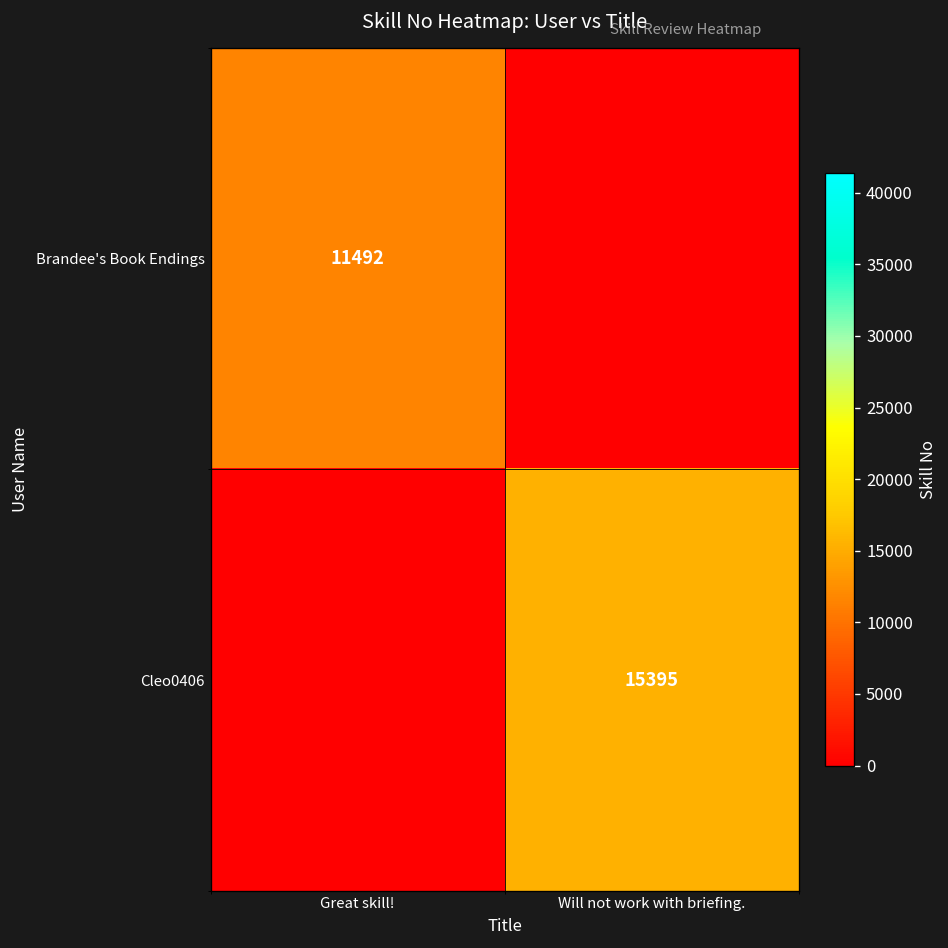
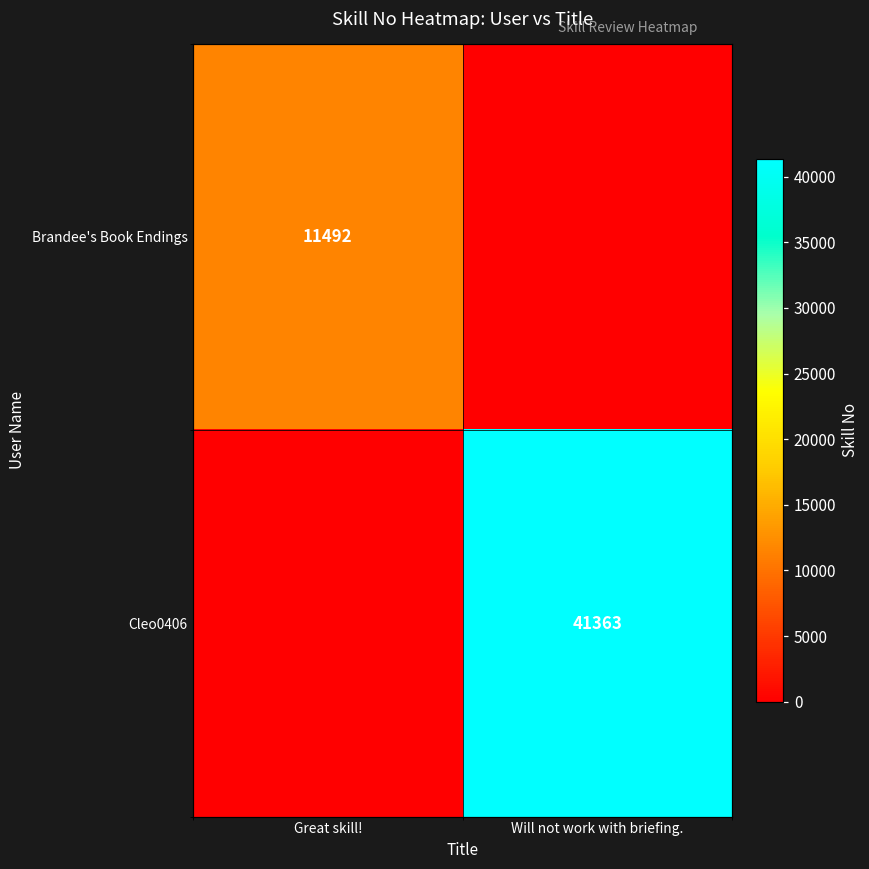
Cleo0406, Will not work with briefing.: 15395 -> 41363
